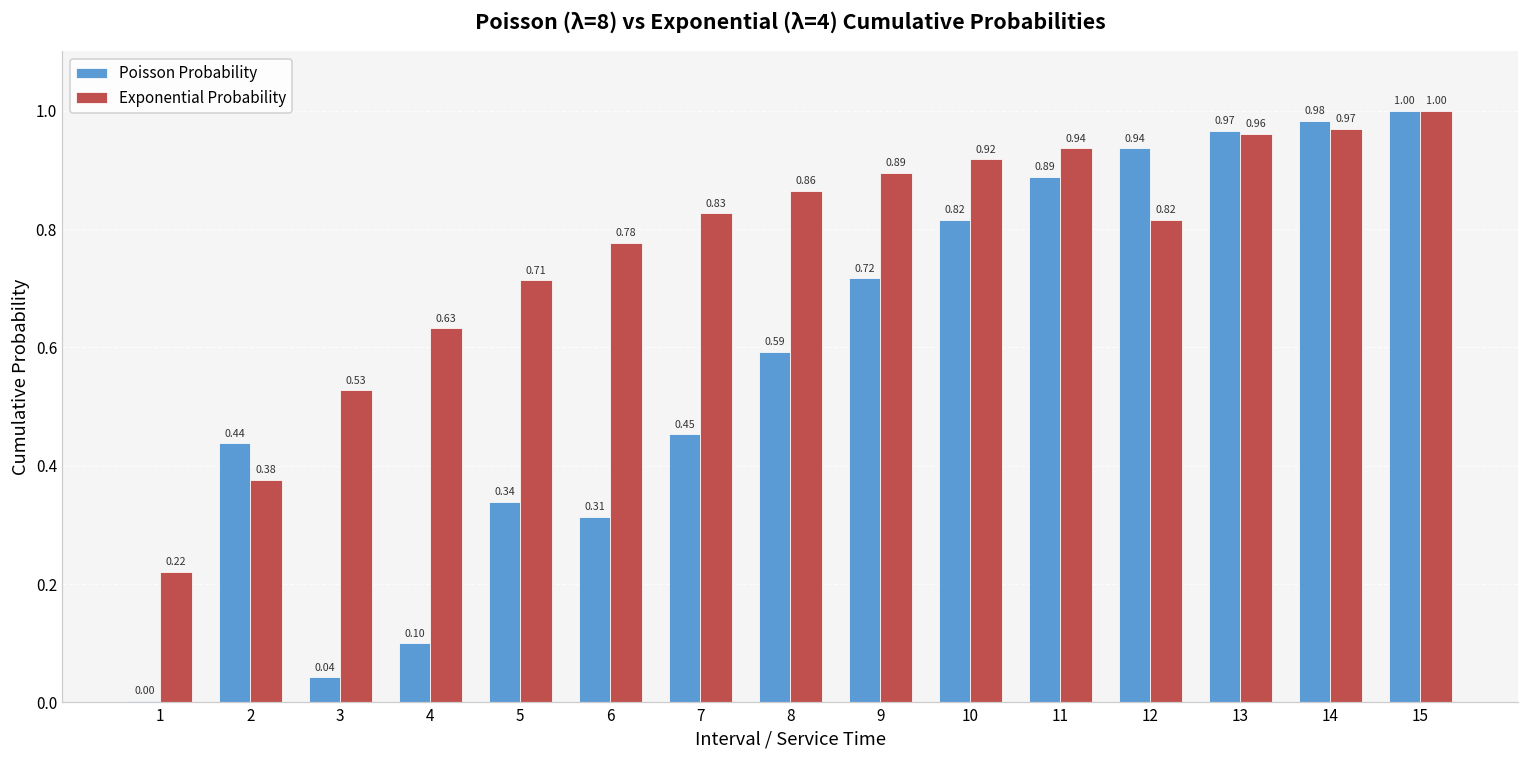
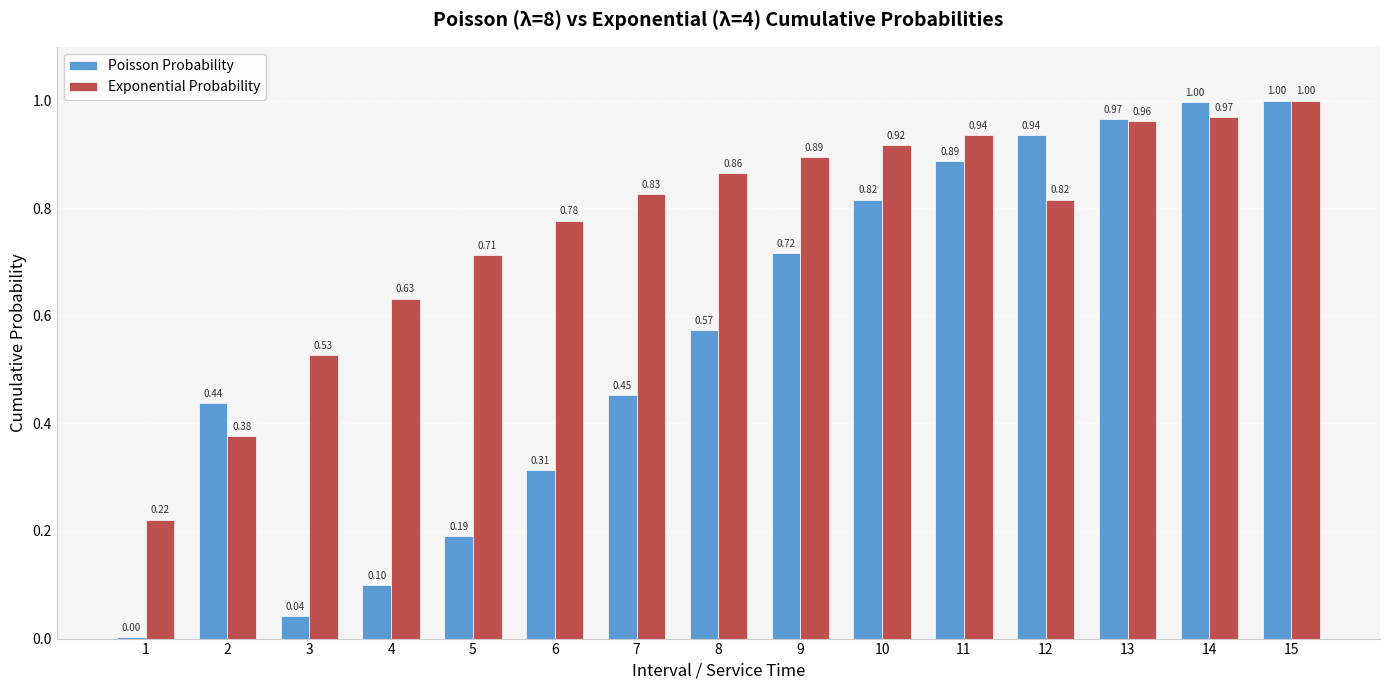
Poisson Probability, 5: 0.34 -> 0.19
Poisson Probability, 8: 0.59 -> 0.57
Poisson Probability, 14: 0.98 -> 1.00
